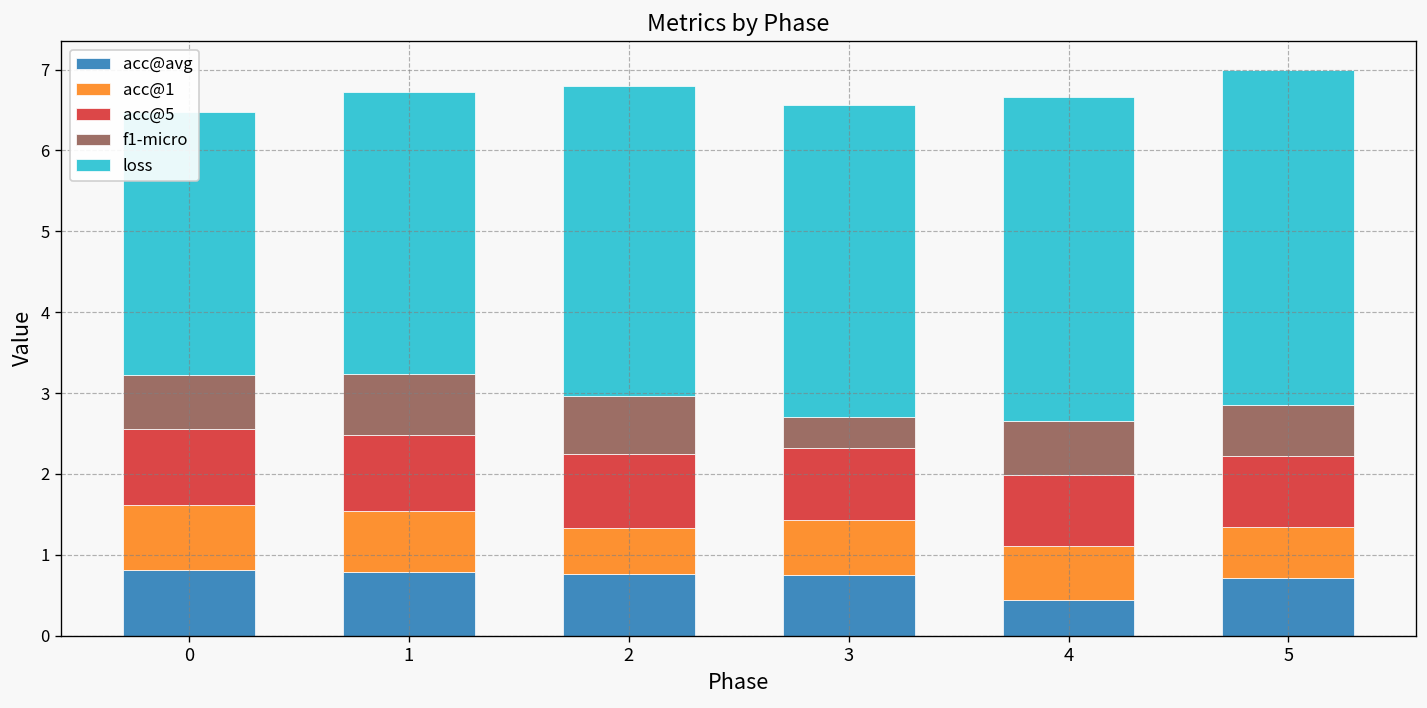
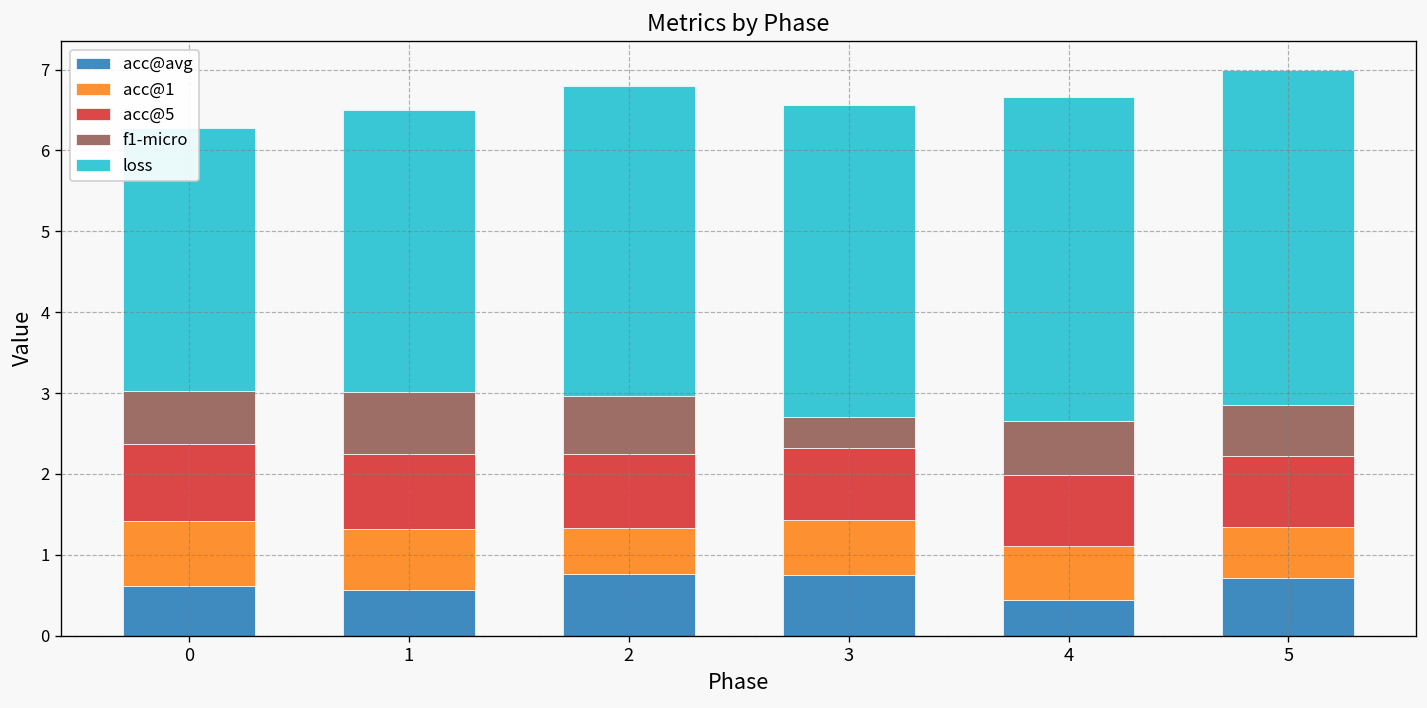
acc@avg, 0: 0.8 -> 0.6
acc@avg, 1: 0.8 -> 0.6
